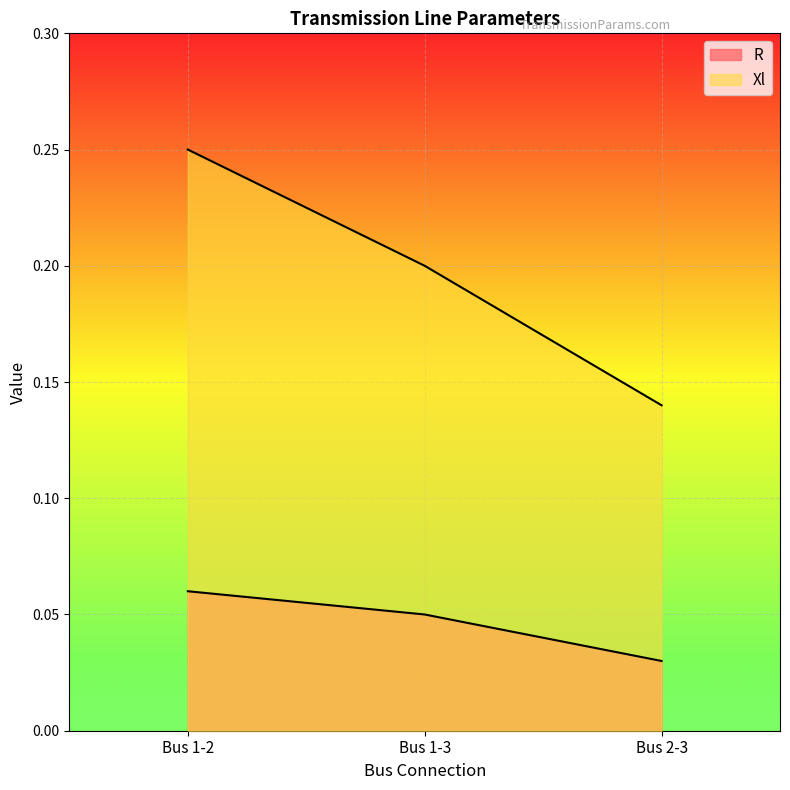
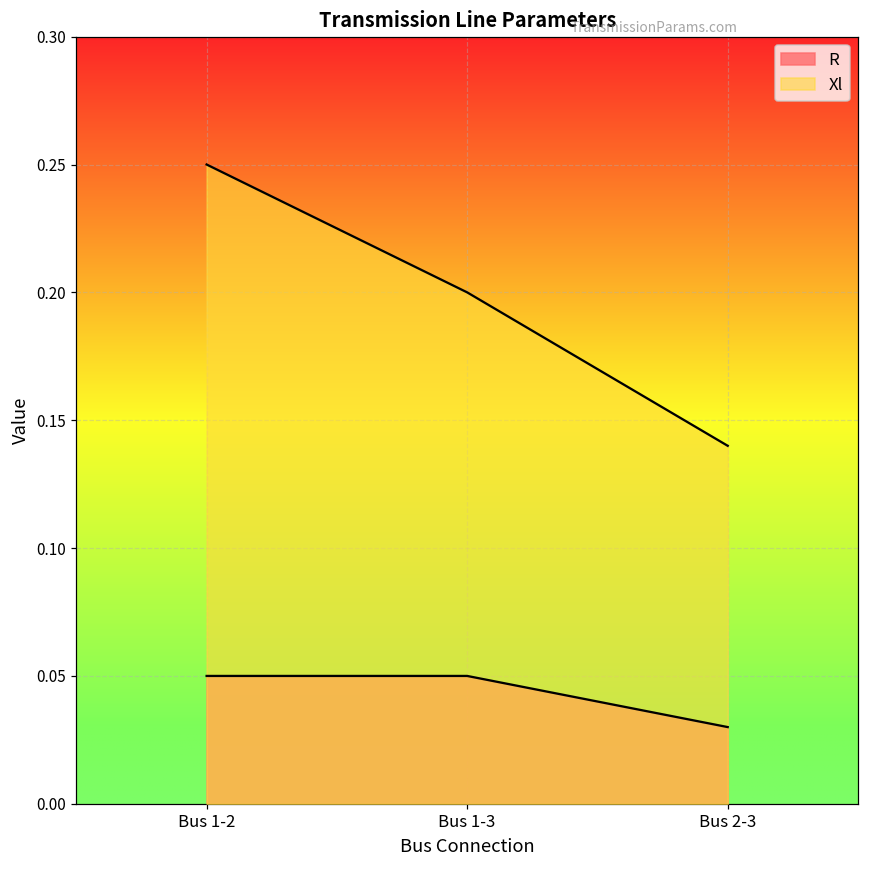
R, Bus 1-2: 0.06 -> 0.05
